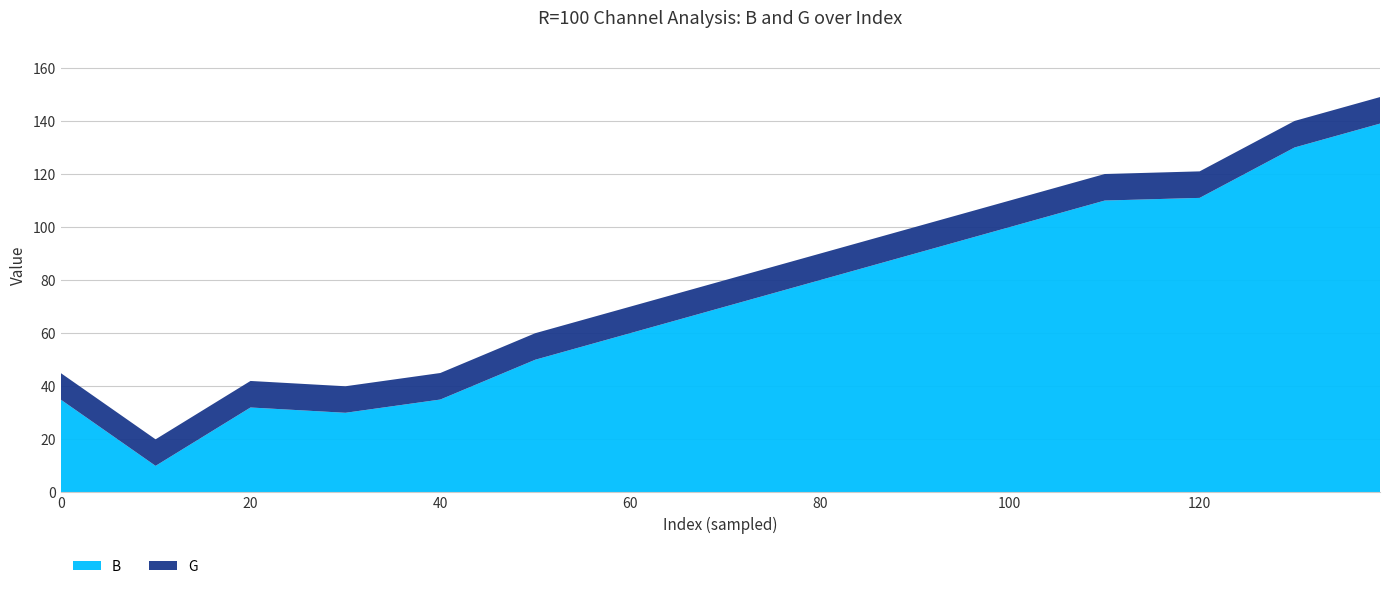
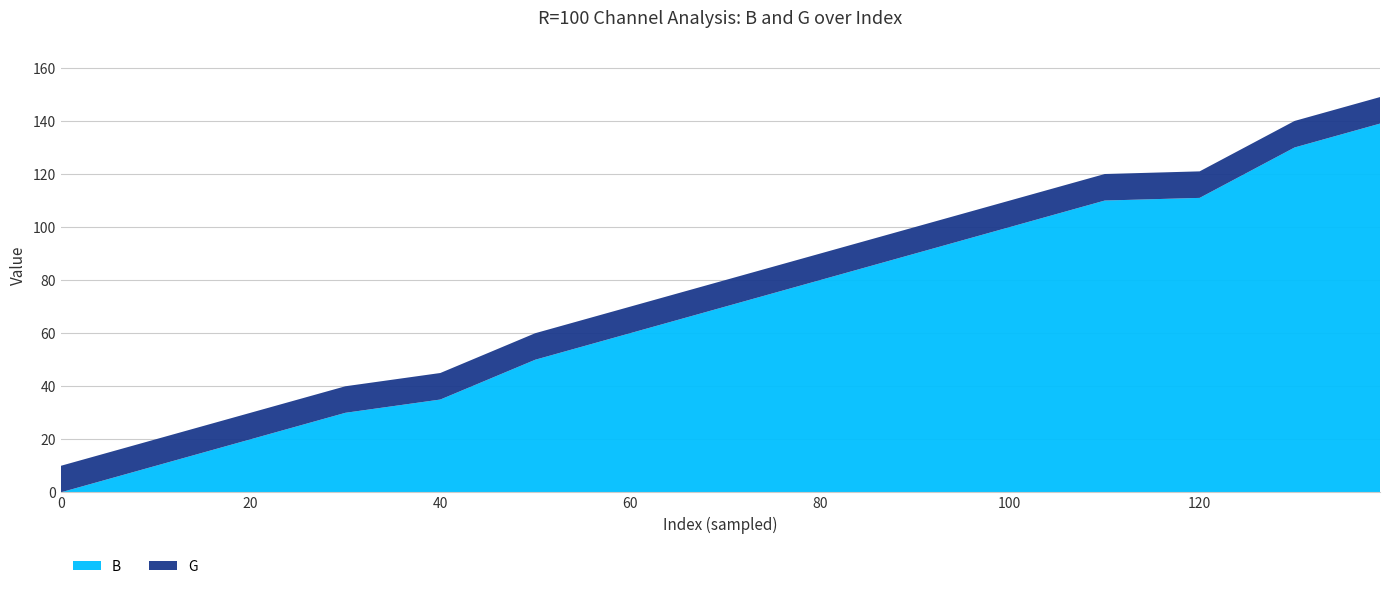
B, 0: 35 -> 0
B, 20: 32 -> 20
